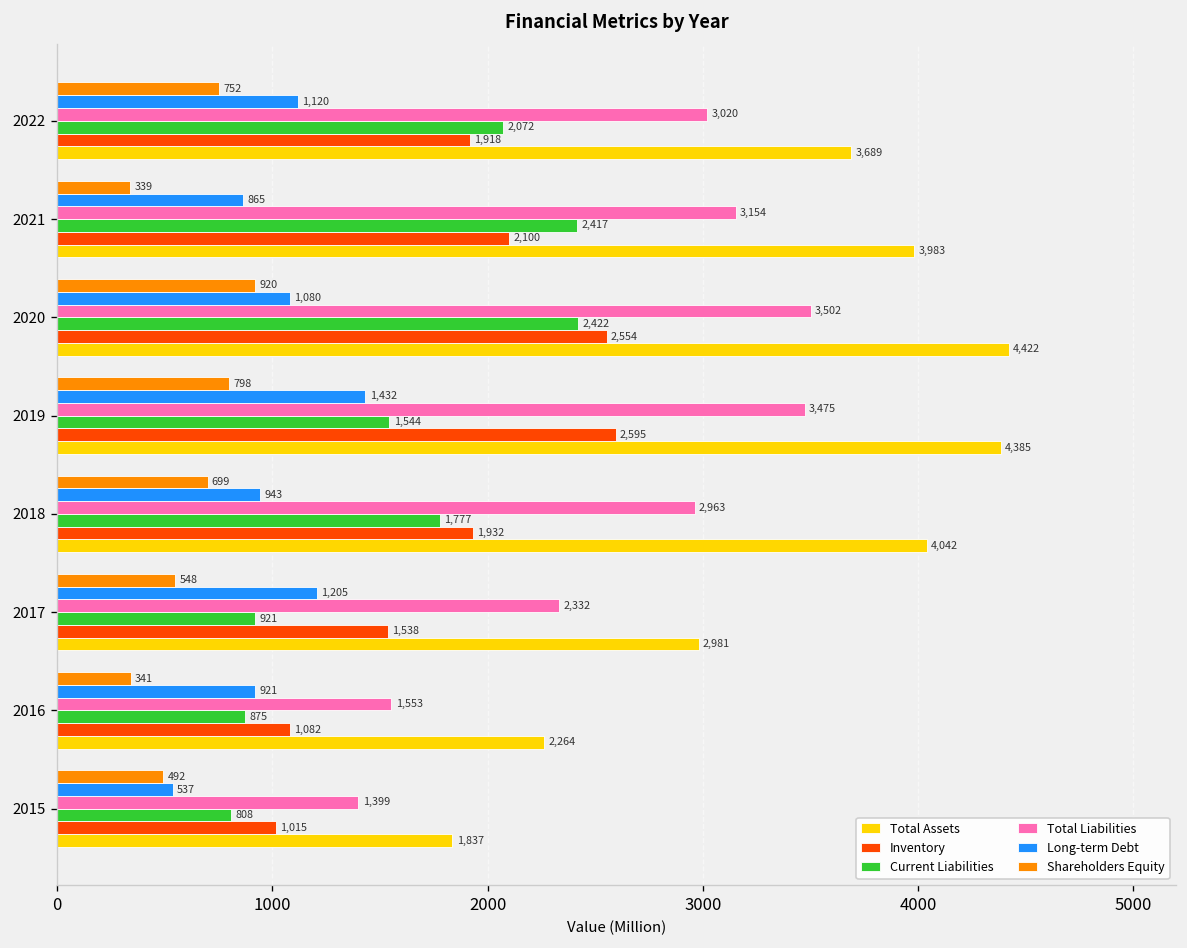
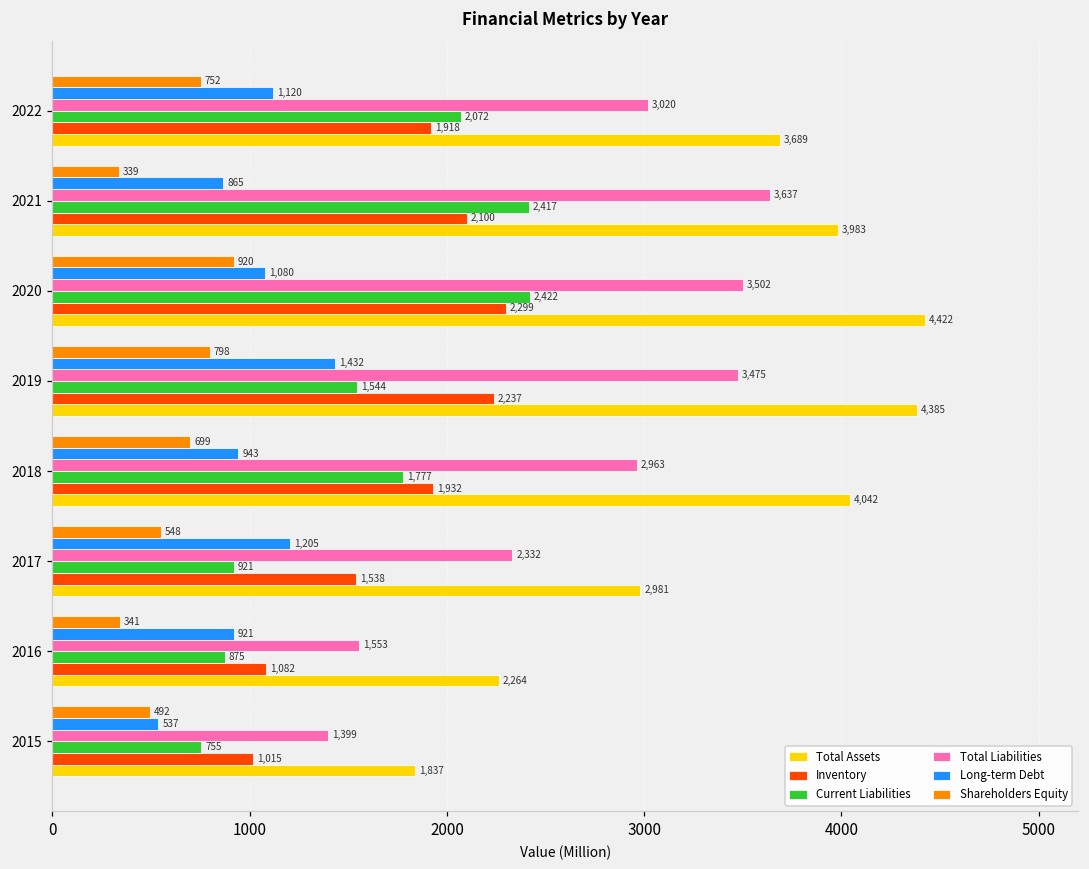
Total Liabilities, 2021: 3,154 -> 3,637
Inventory, 2020: 2,554 -> 2,299
Inventory, 2019: 2,595 -> 2,237
Current Liabilities, 2015: 808 -> 755
